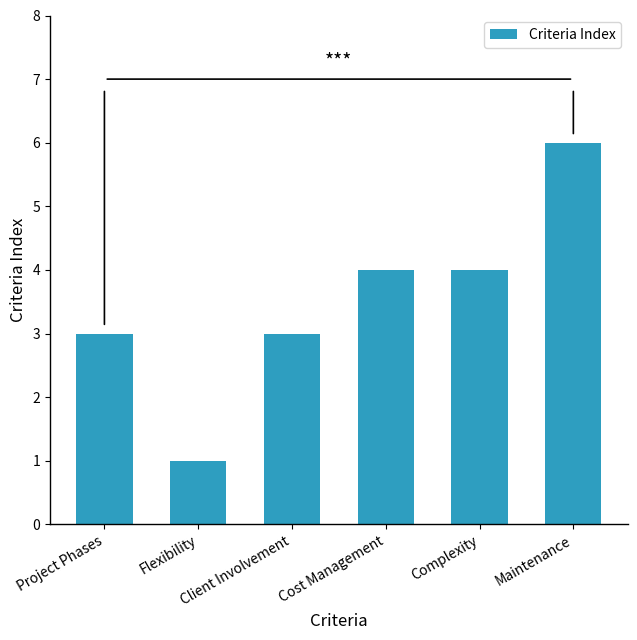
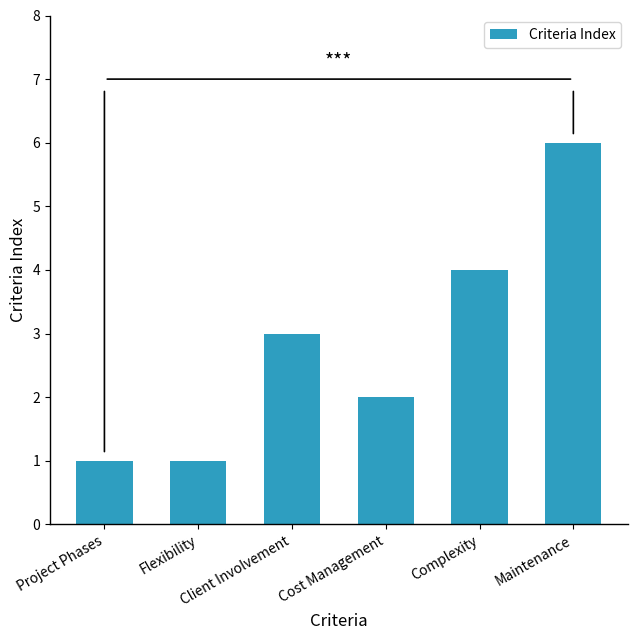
Project Phases: 3 -> 1
Cost Management: 4 -> 2
